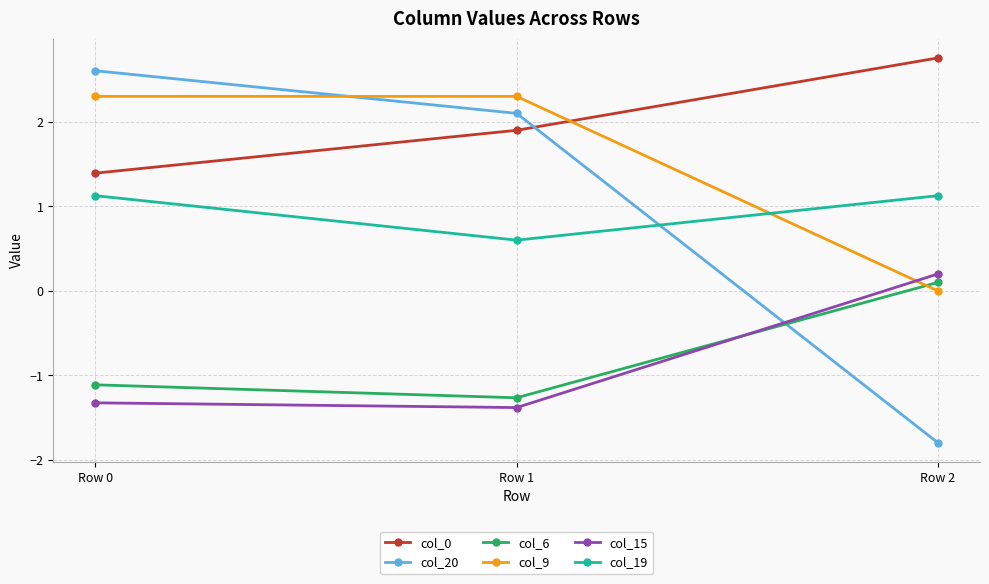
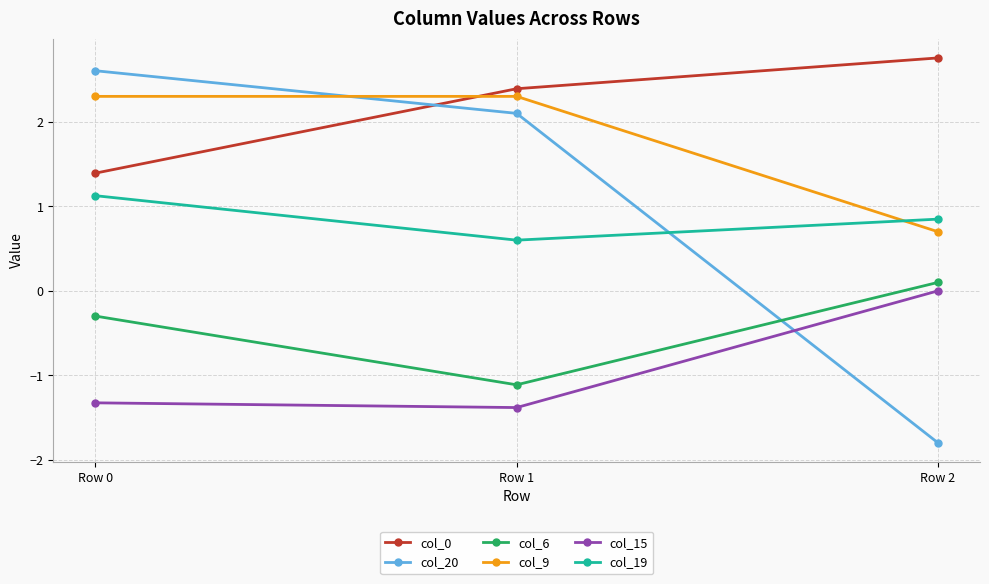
col_6, Row 0: -1.1 -> -0.3
col_0, Row 1: 1.9 -> 2.4
col_6, Row 1: -1.3 -> -1.1
col_9, Row 2: 0.0 -> 0.7
col_15, Row 2: 0.2 -> 0.0
col_19, Row 2: 1.1 -> 0.8
